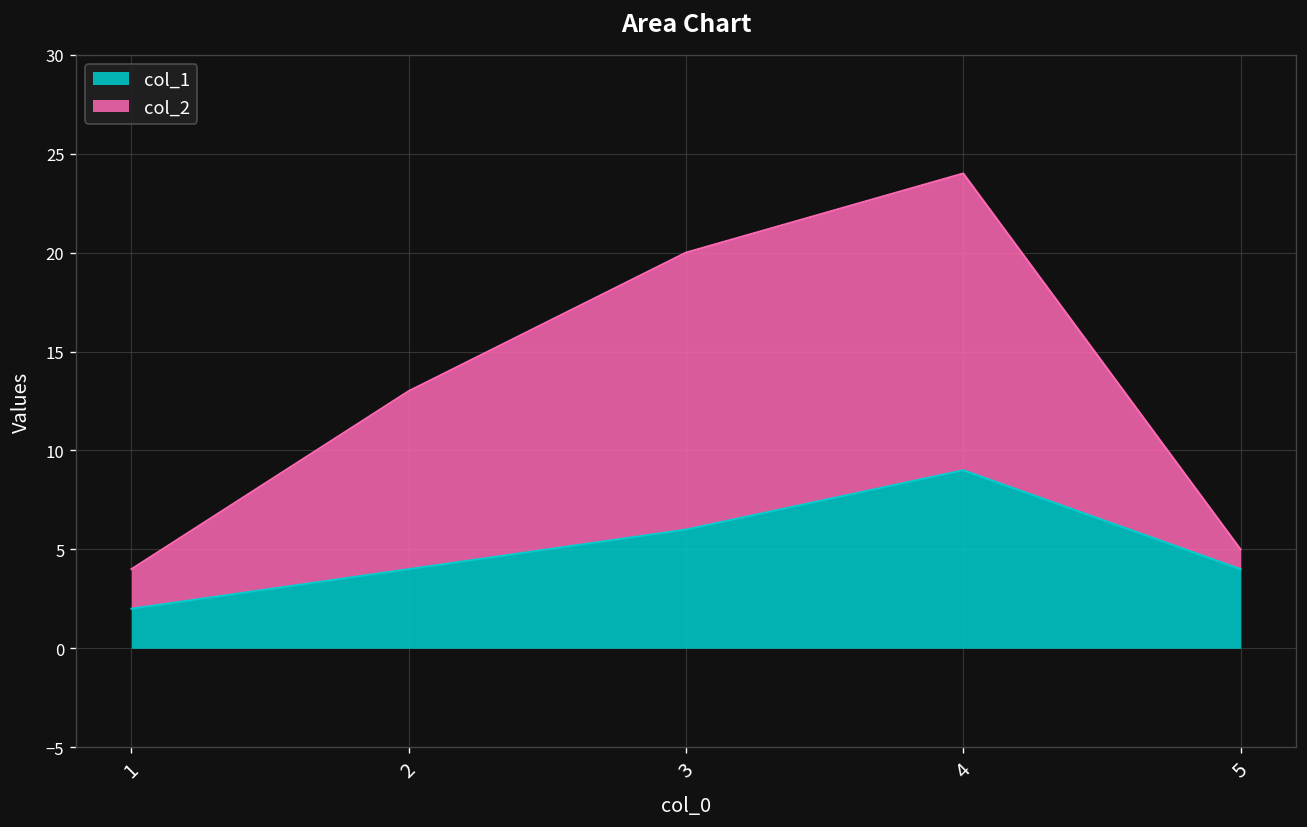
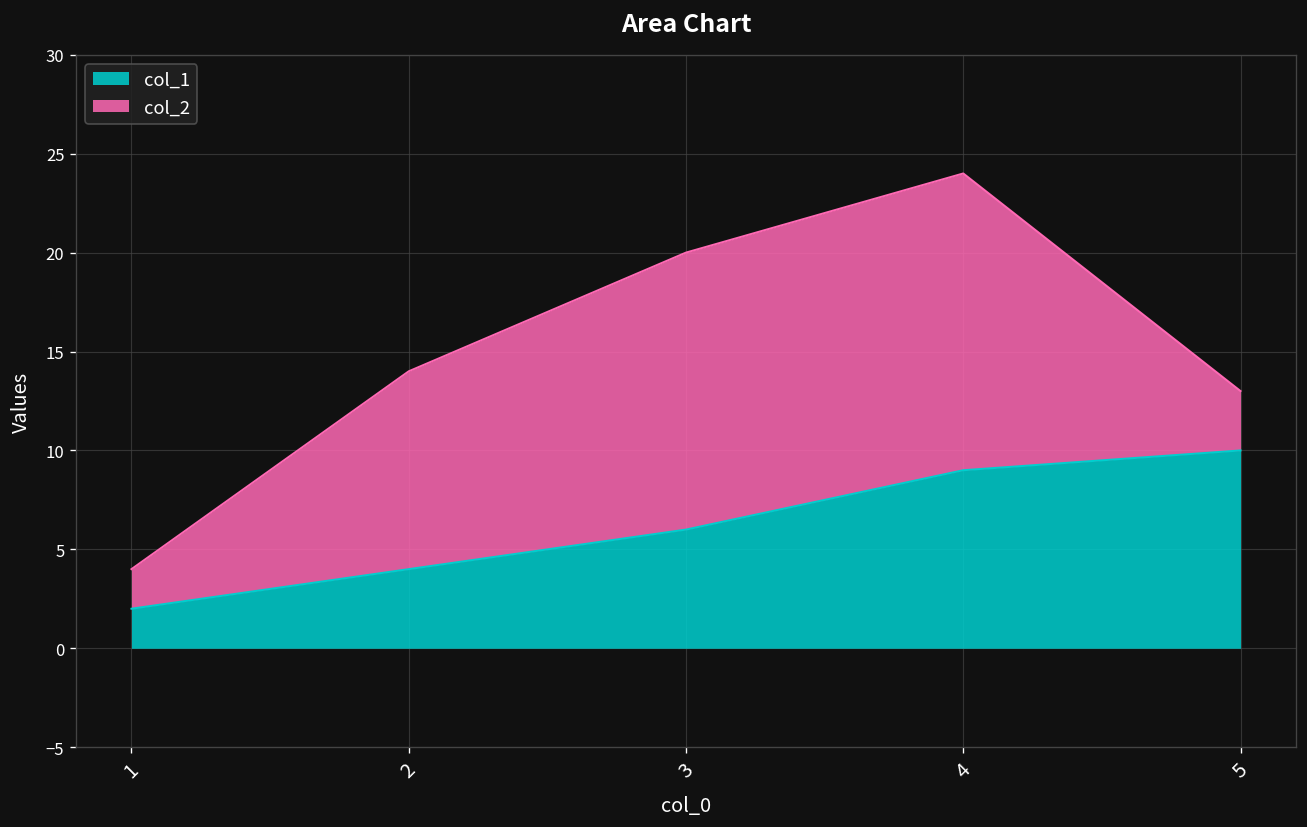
col_2, 2: 9 -> 10
col_1, 5: 4 -> 10
col_2, 5: 1 -> 3
